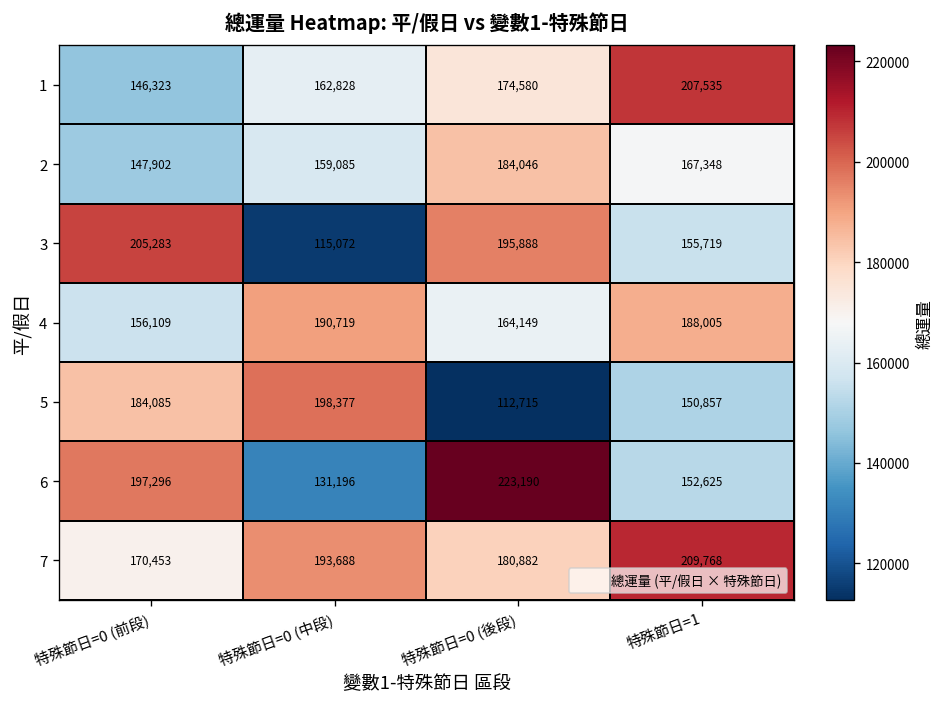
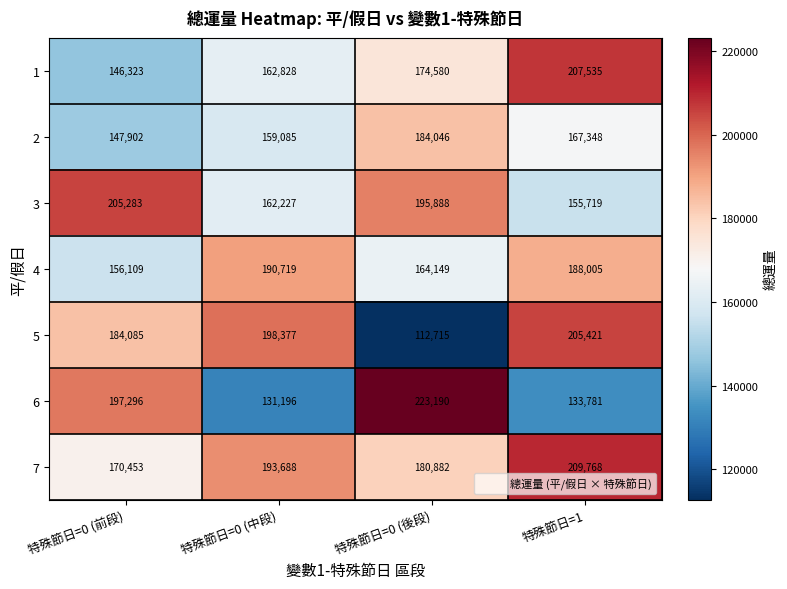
3, 特殊節日=0 (中段): 115,072 -> 162,227
5, 特殊節日=1: 150,857 -> 205,421
6, 特殊節日=1: 152,625 -> 133,781
